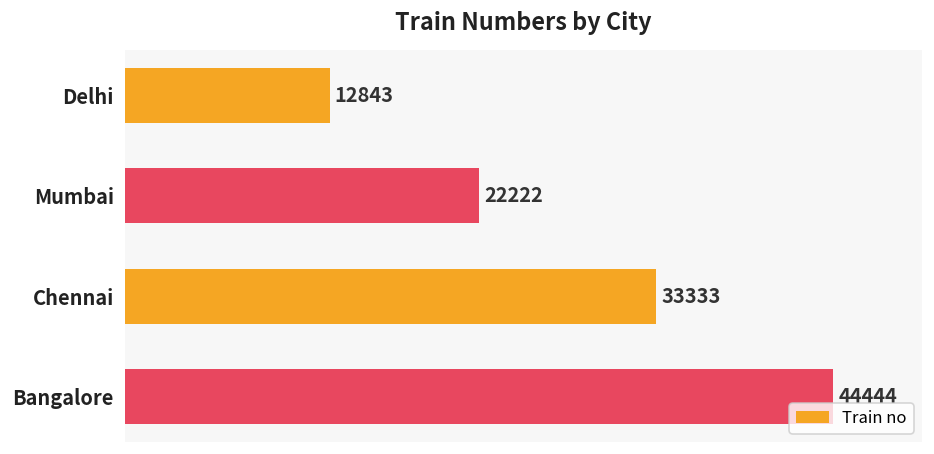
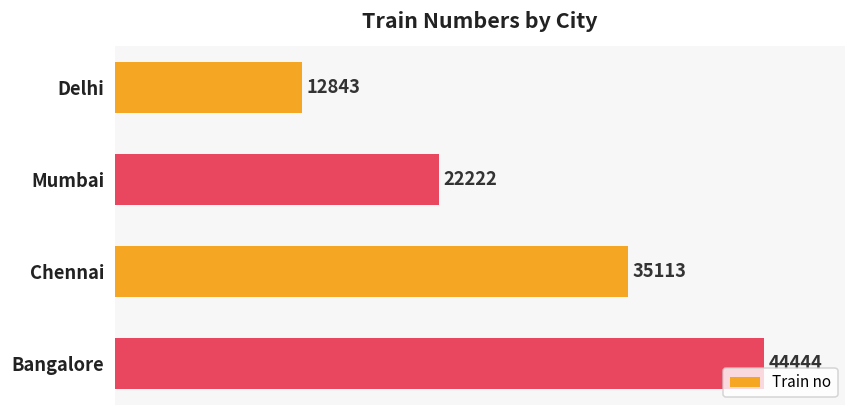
Chennai: 33333 -> 35113
